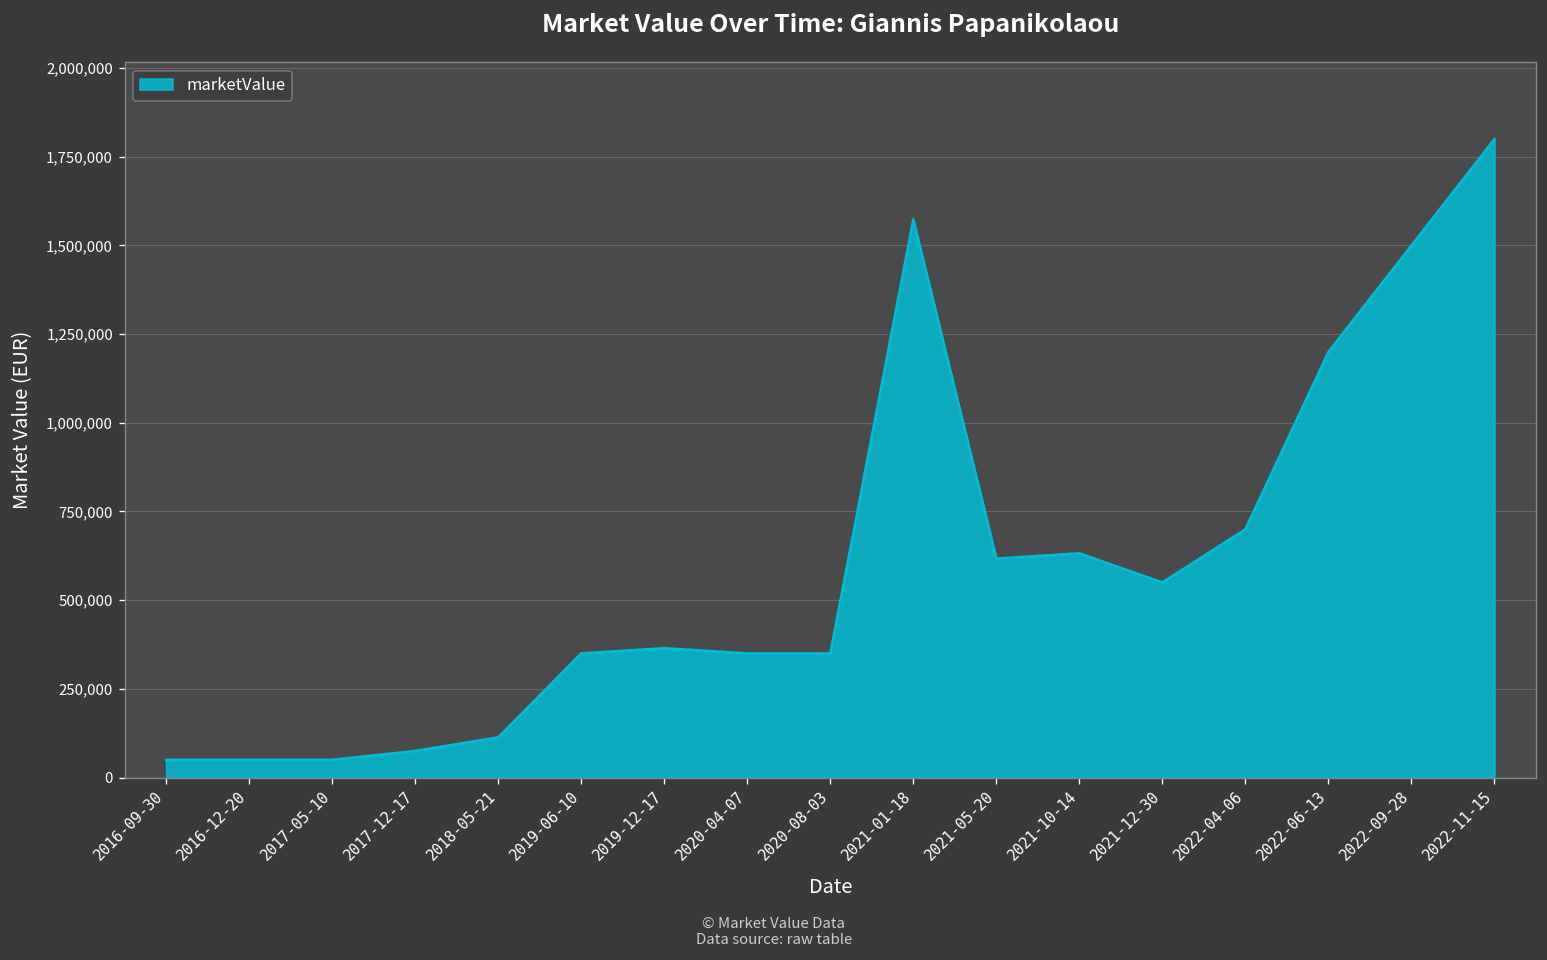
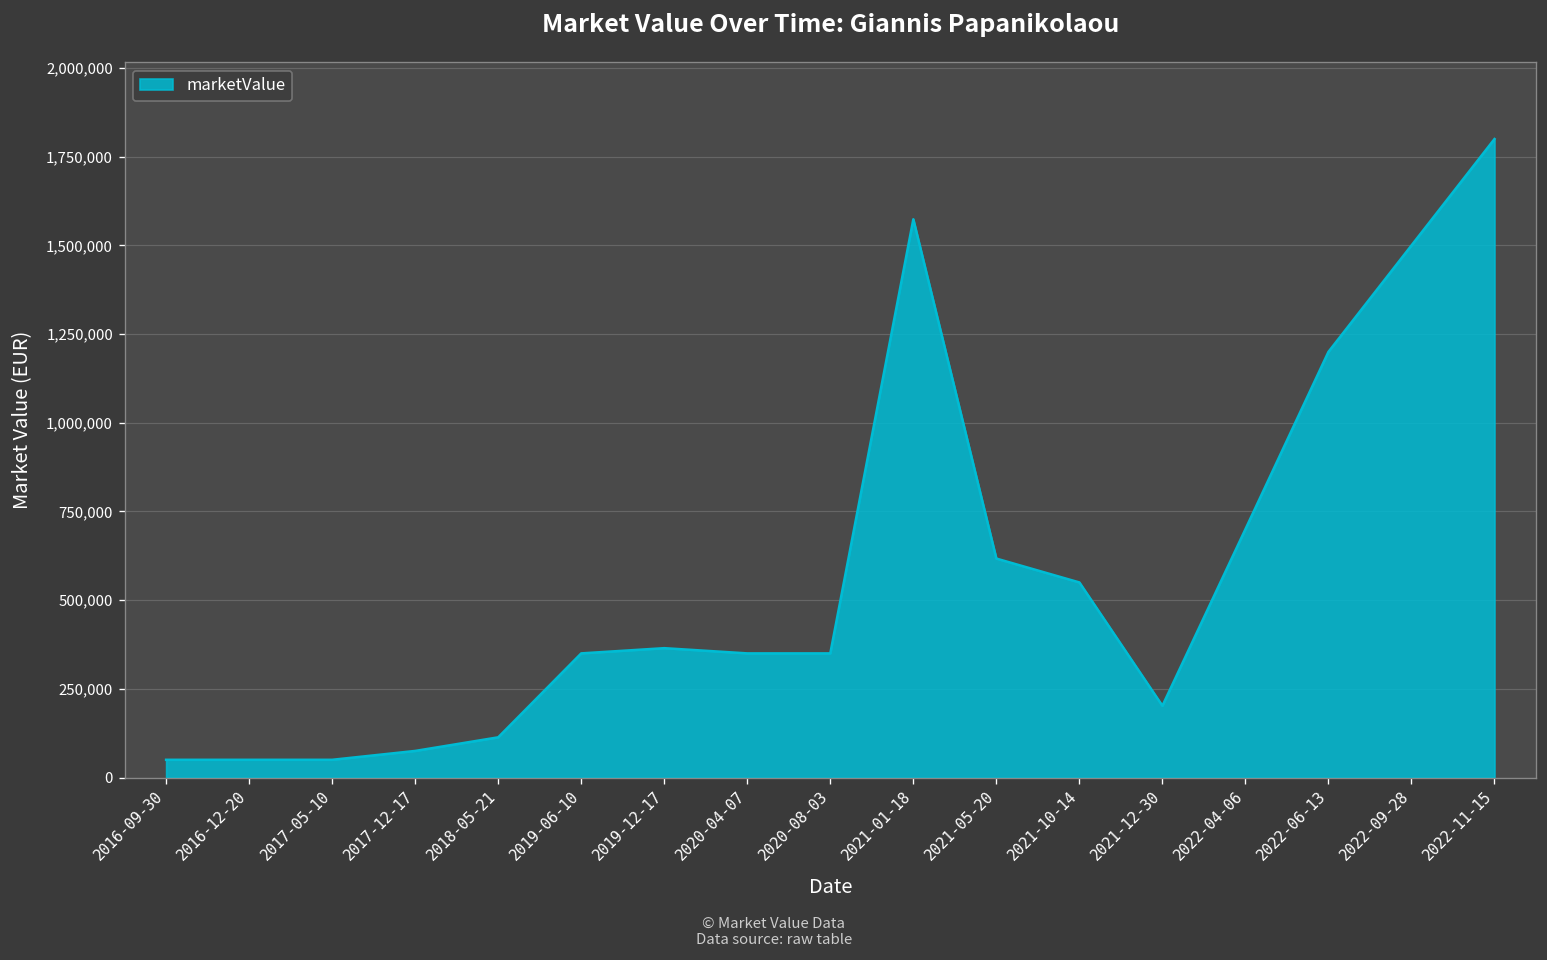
2021-10-14: 630,000 -> 550,000
2021-12-30: 550,000 -> 200,000
